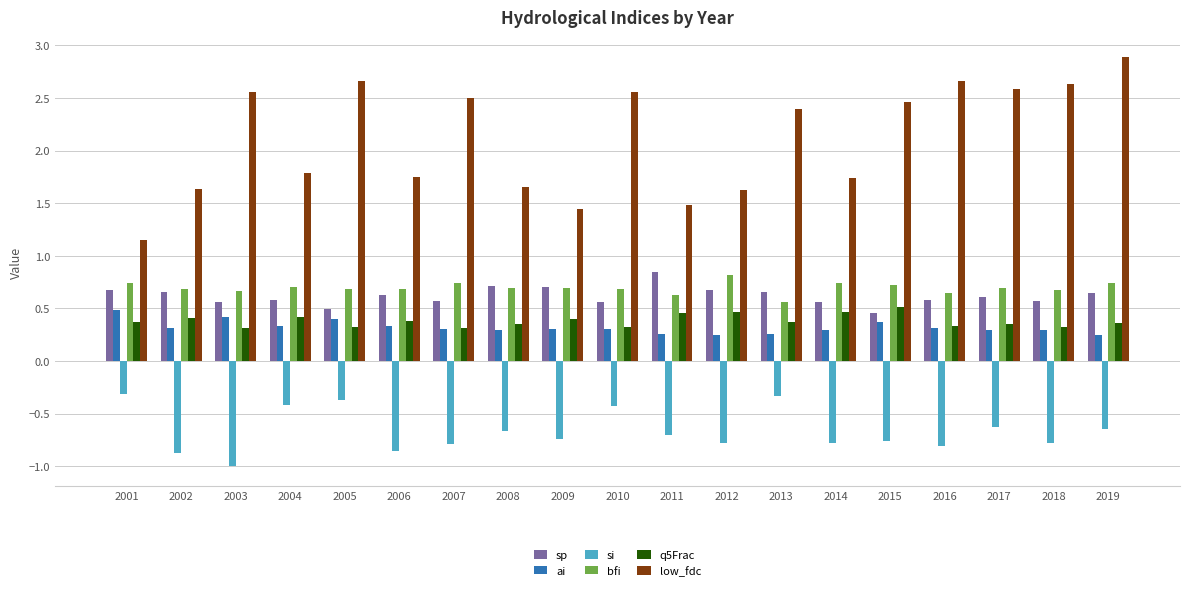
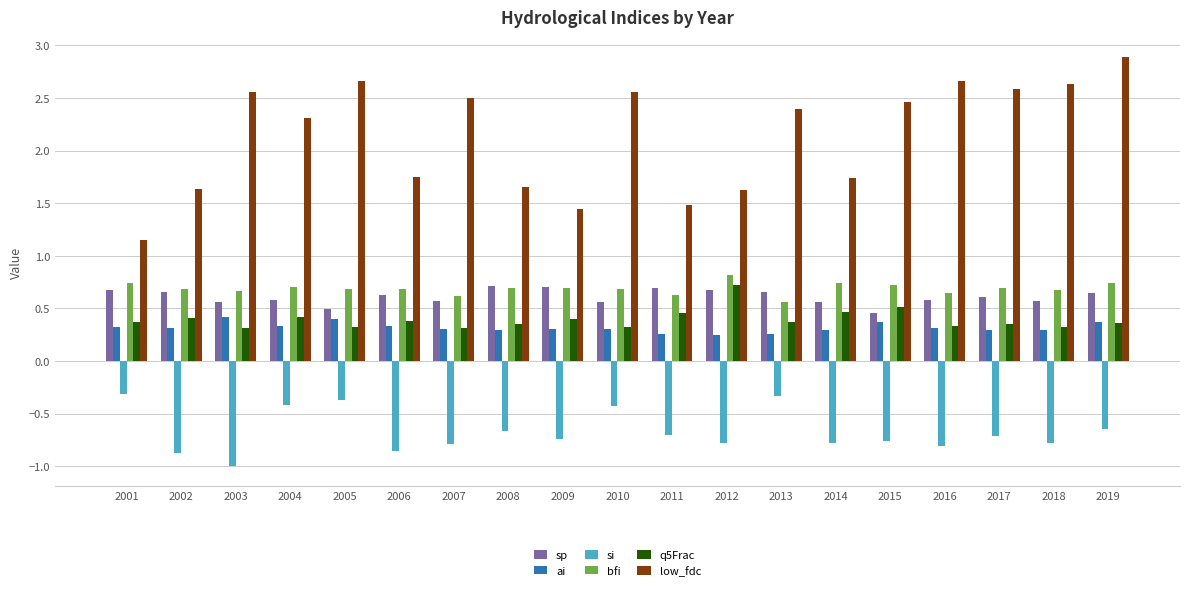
ai, 2001: 0.48 -> 0.33
low_fdc, 2004: 1.79 -> 2.31
bfi, 2007: 0.74 -> 0.61
sp, 2011: 0.85 -> 0.69
q5Frac, 2012: 0.47 -> 0.72
si, 2017: -0.63 -> -0.71
ai, 2019: 0.24 -> 0.37
